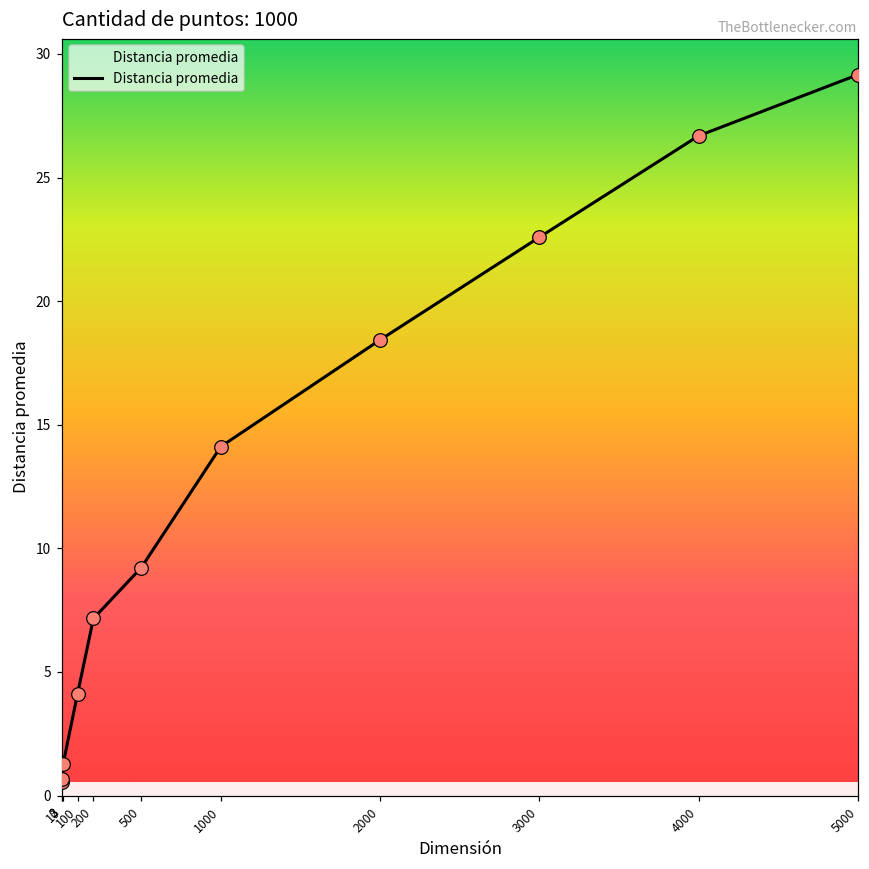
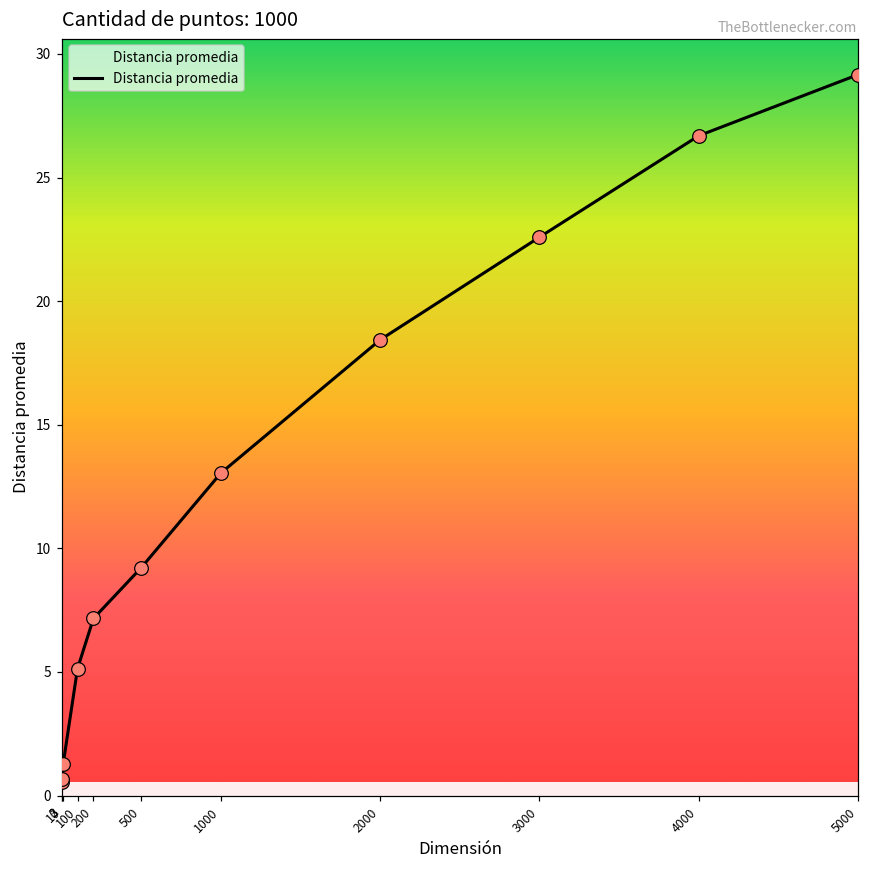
100: 4.1 -> 5.1
1000: 14.1 -> 13.0
